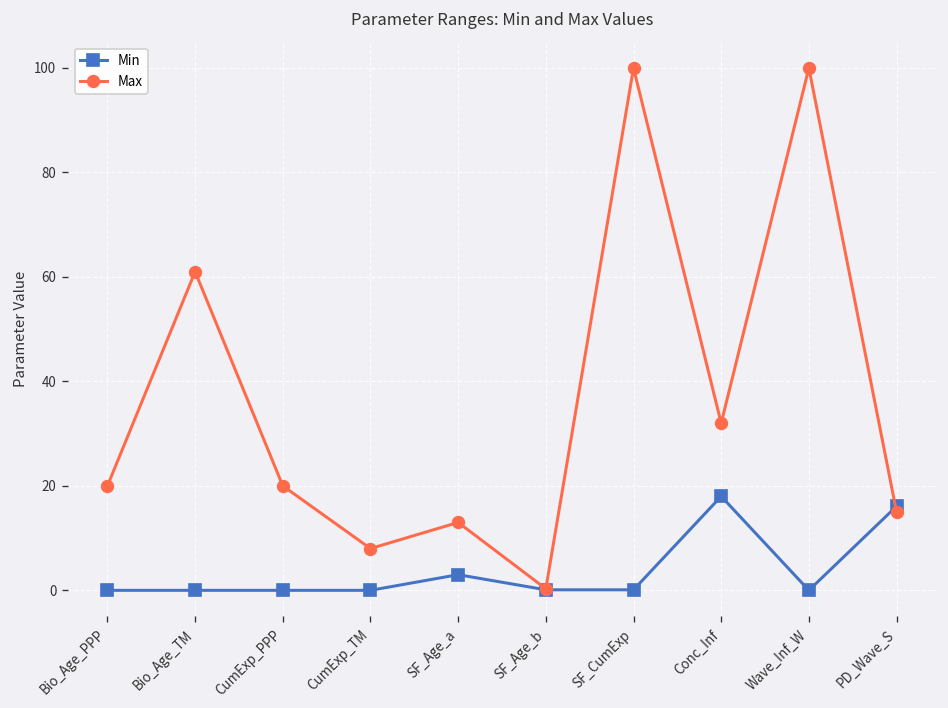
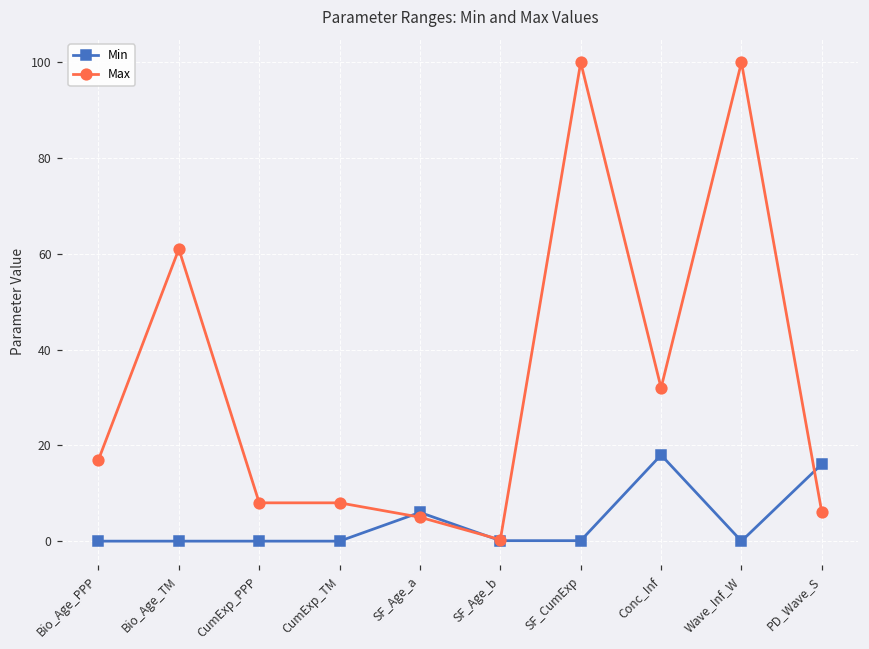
Max, Bio_Age_PPP: 20 -> 17
Max, CumExp_PPP: 20 -> 8
Min, SF_Age_a: 3 -> 6
Max, SF_Age_a: 13 -> 5
Max, PD_Wave_S: 15 -> 6
